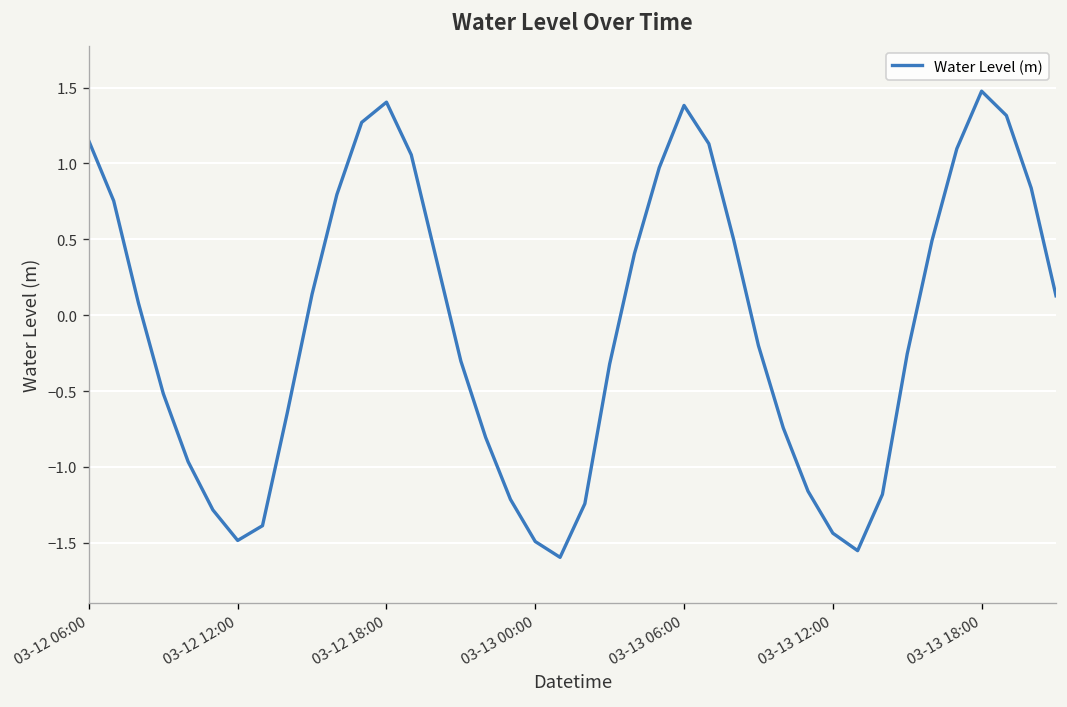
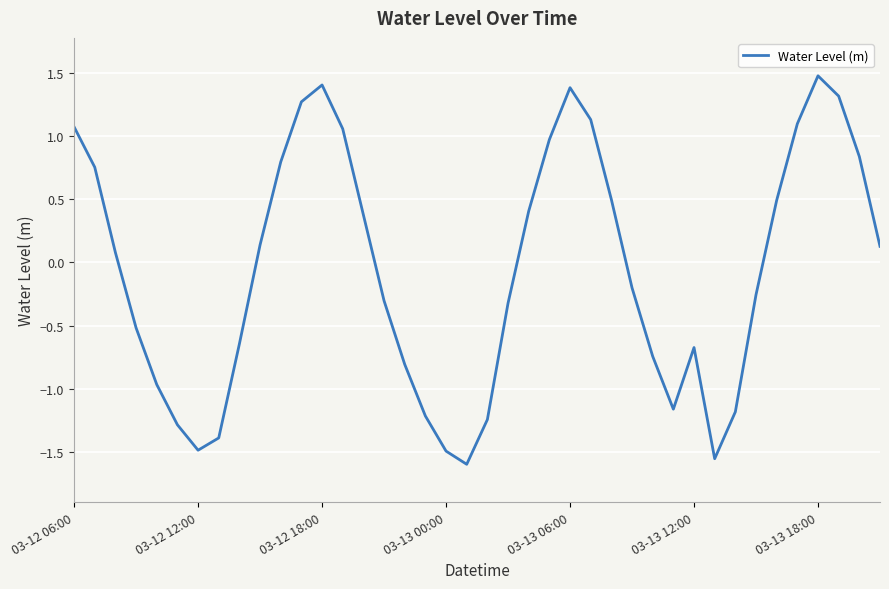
03-12 06:00: 1.15 -> 1.07
03-13 12:00: -1.44 -> -0.67
